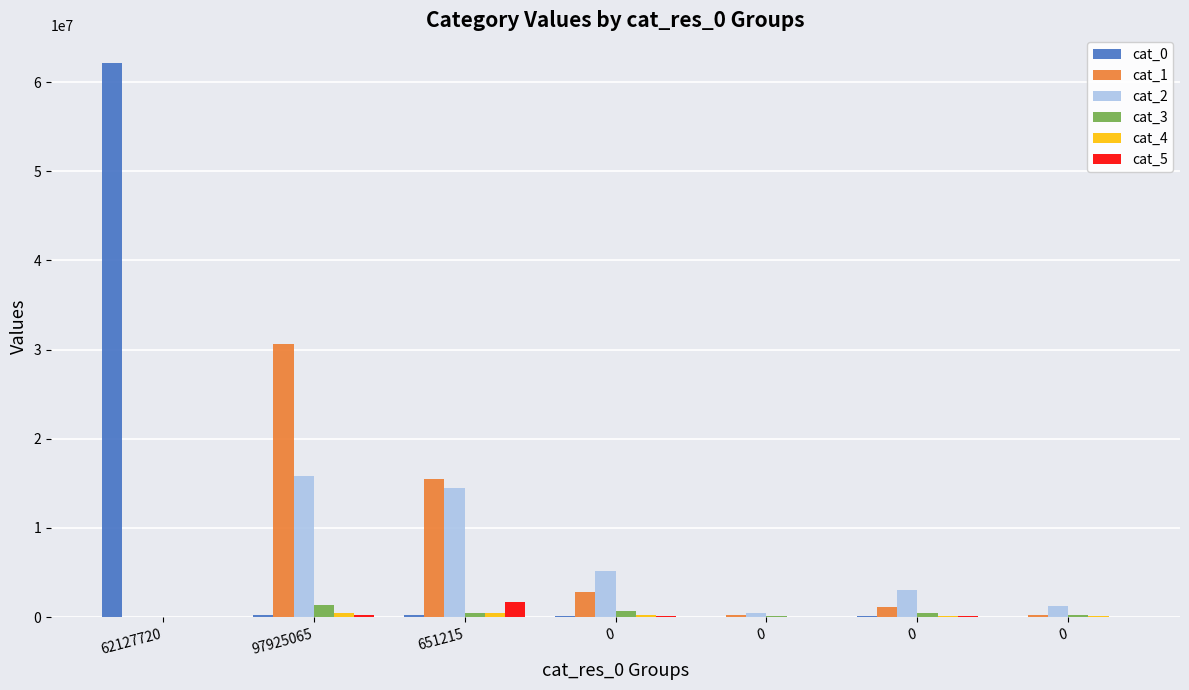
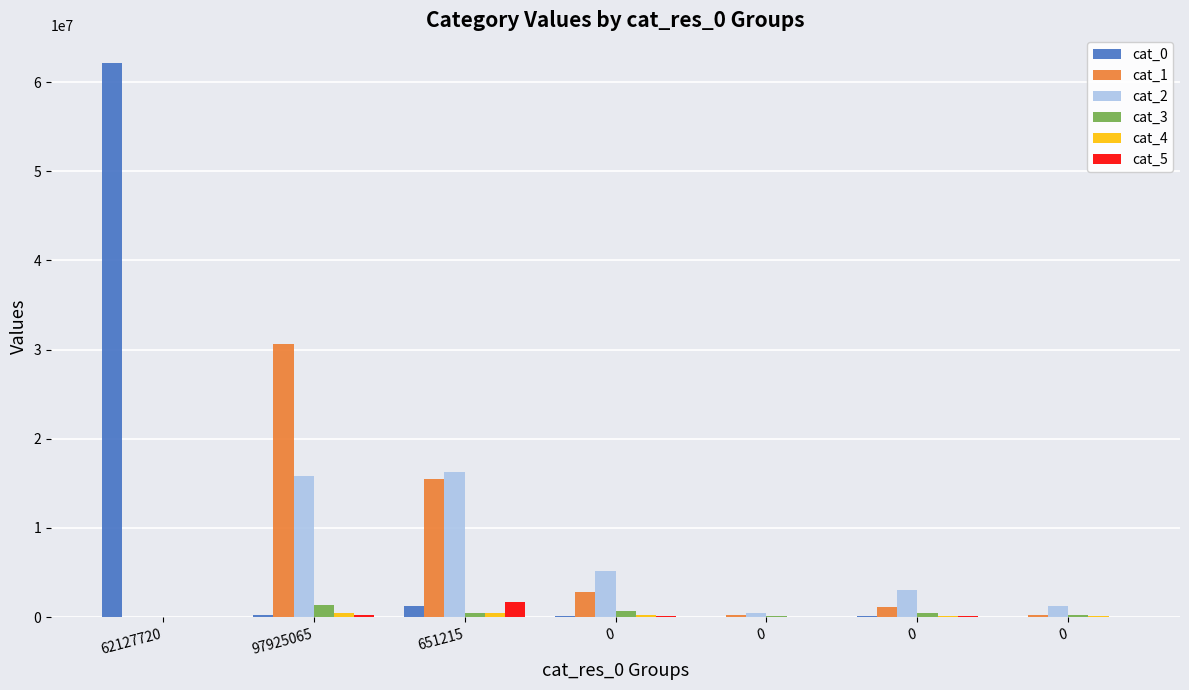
cat_0, 651215: 0 -> 1000000
cat_2, 651215: 14000000 -> 16000000
